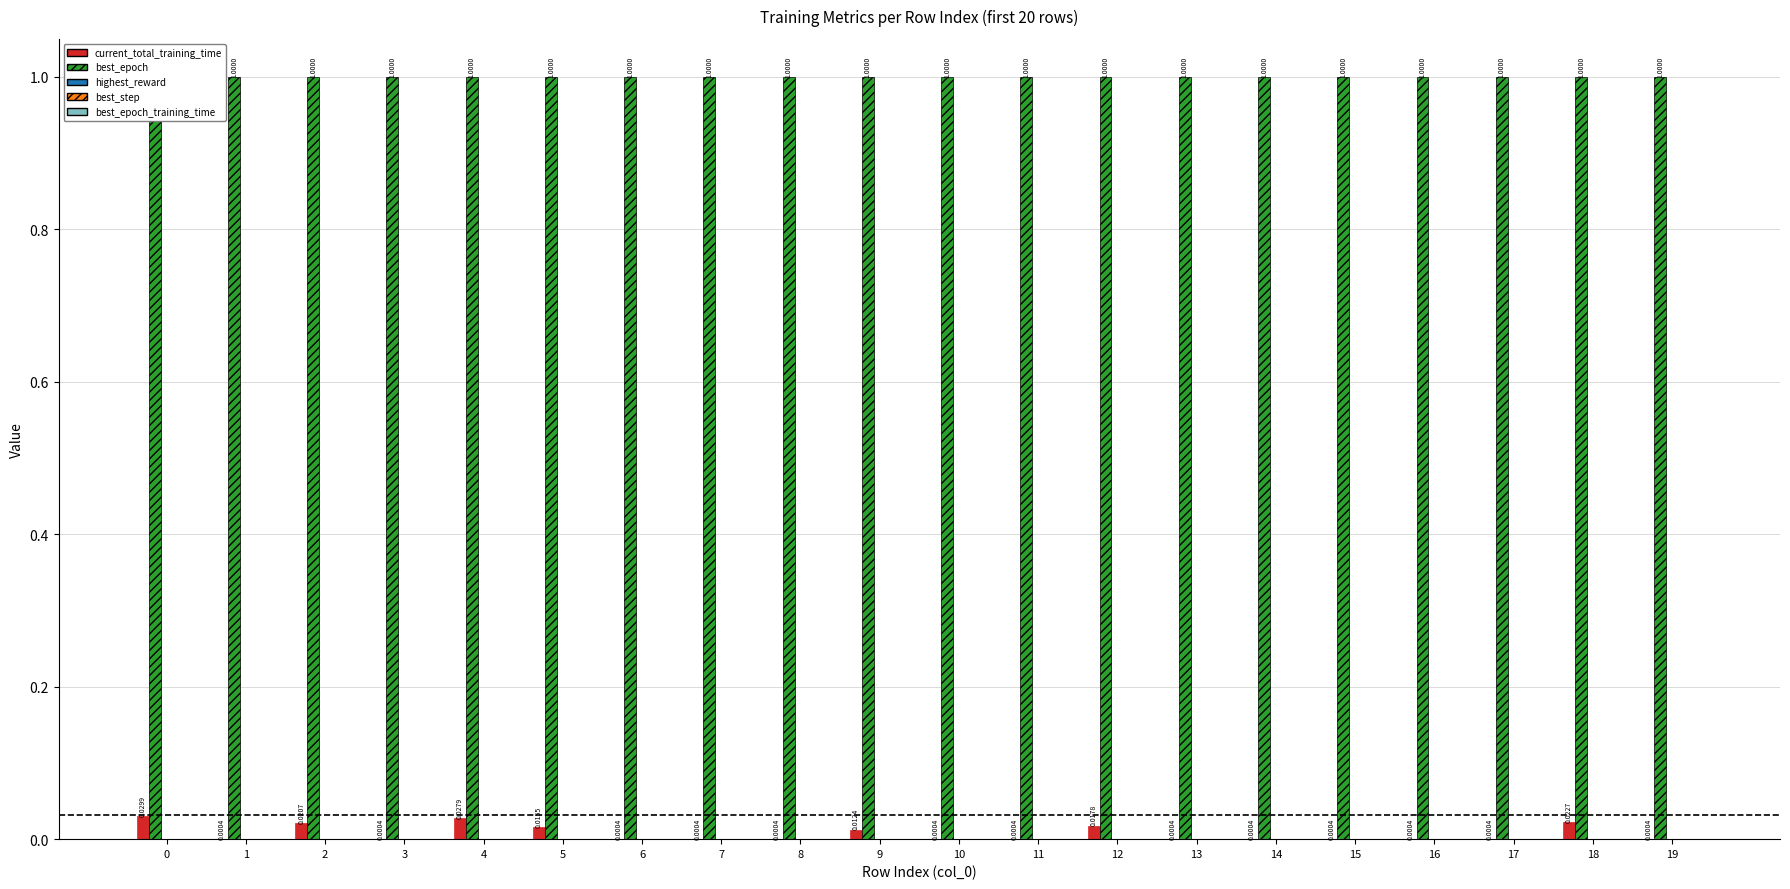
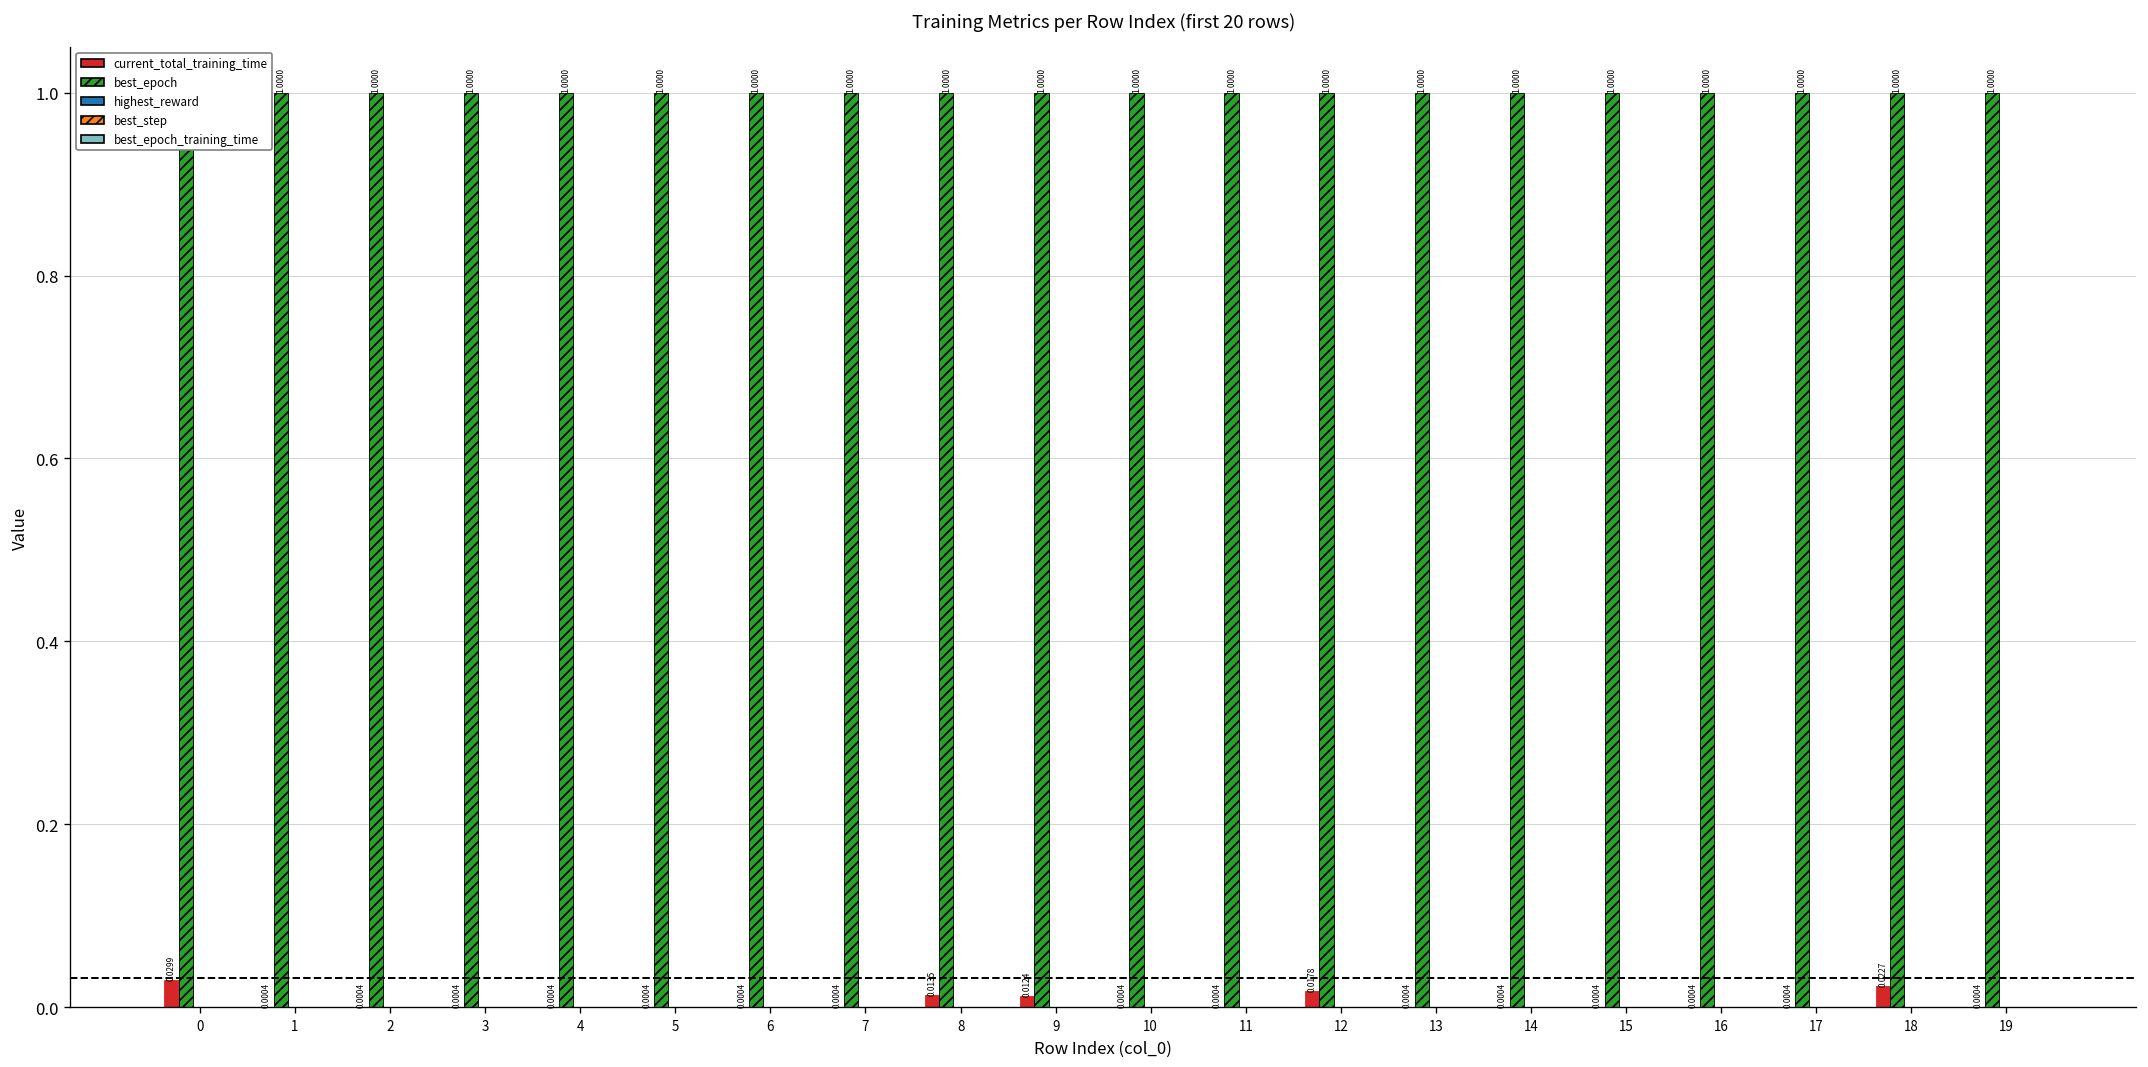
current_total_training_time, 2: 0.0207 -> 0.0004
current_total_training_time, 4: 0.0279 -> 0.0004
current_total_training_time, 5: 0.0155 -> 0.0004
current_total_training_time, 8: 0.0004 -> 0.0135
